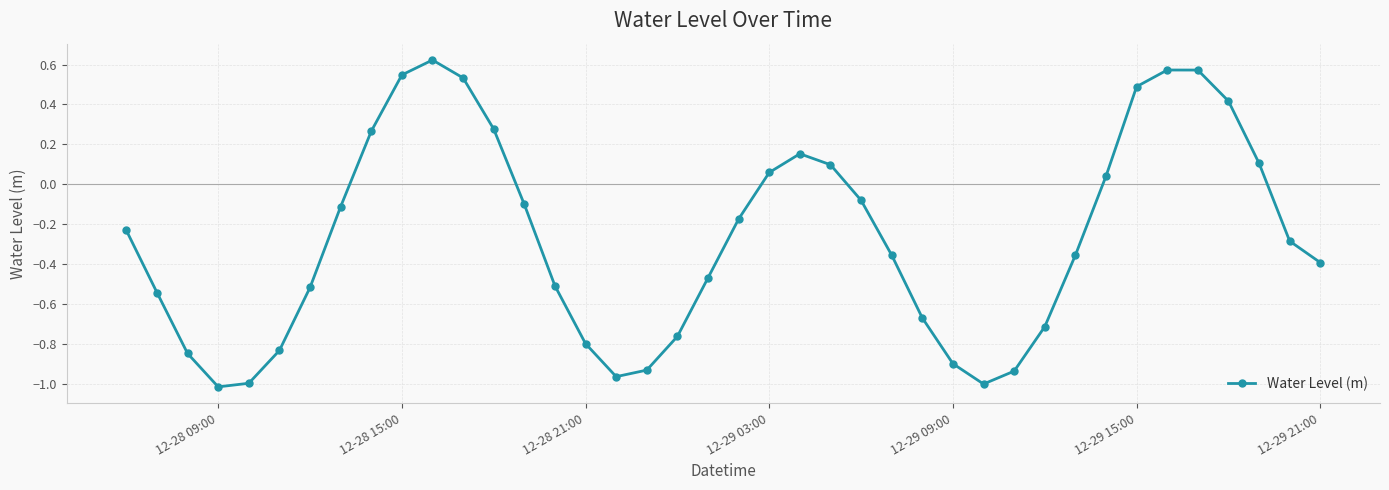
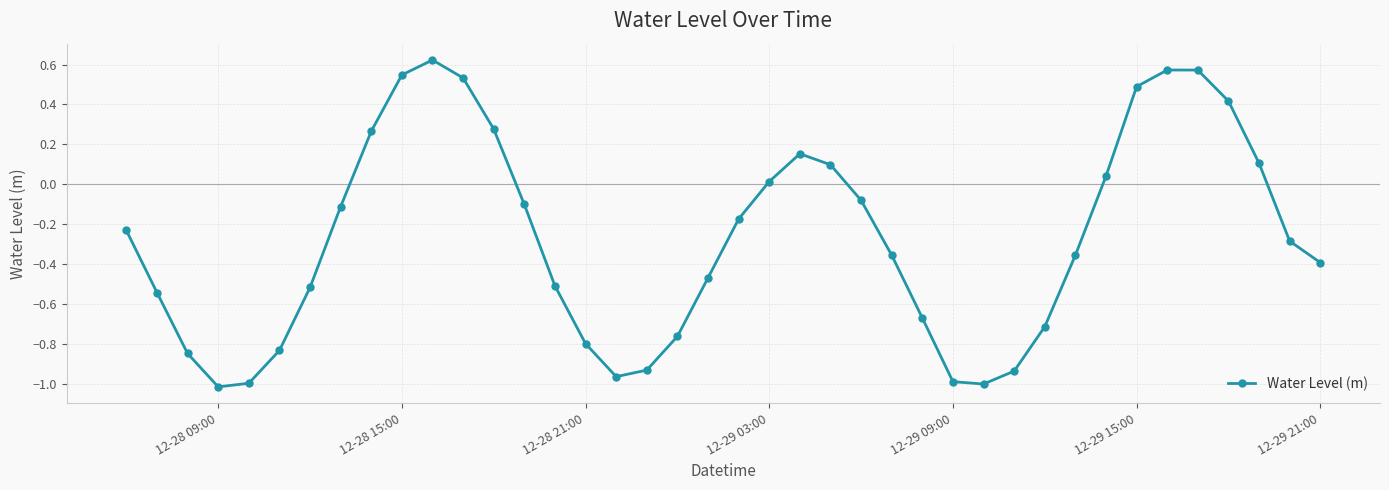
12-29 03:00: 0.06 -> 0.01
12-29 09:00: -0.90 -> -0.99
